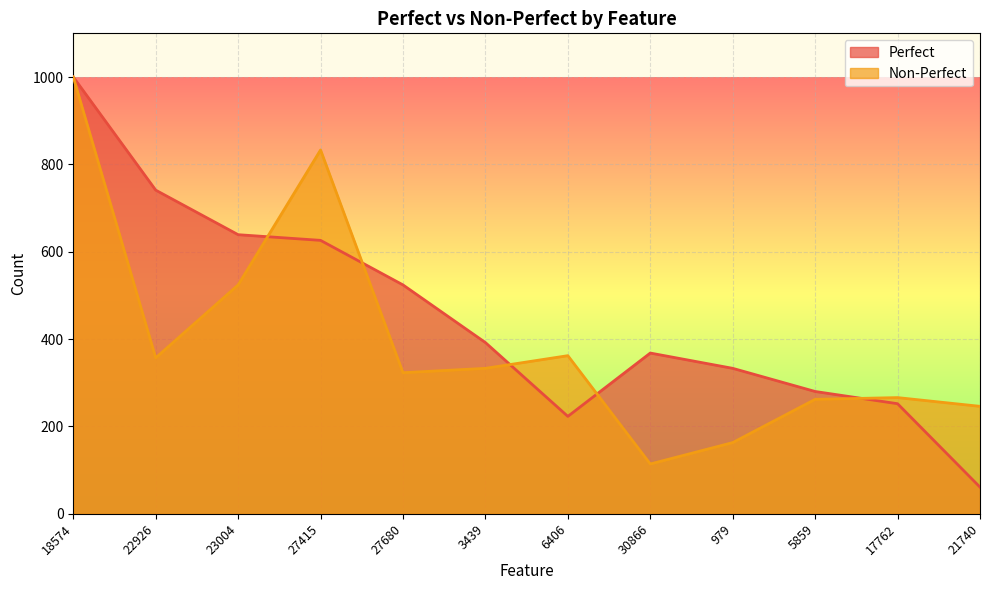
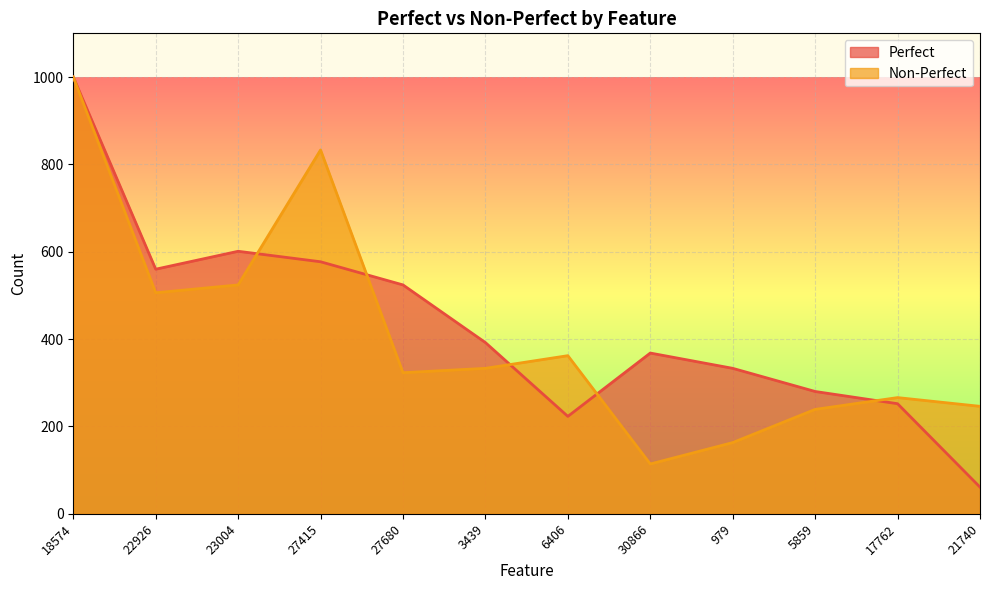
Perfect, 22926: 740 -> 560
Non-Perfect, 22926: 360 -> 510
Perfect, 23004: 640 -> 600
Perfect, 27415: 630 -> 580
Non-Perfect, 5859: 260 -> 240
